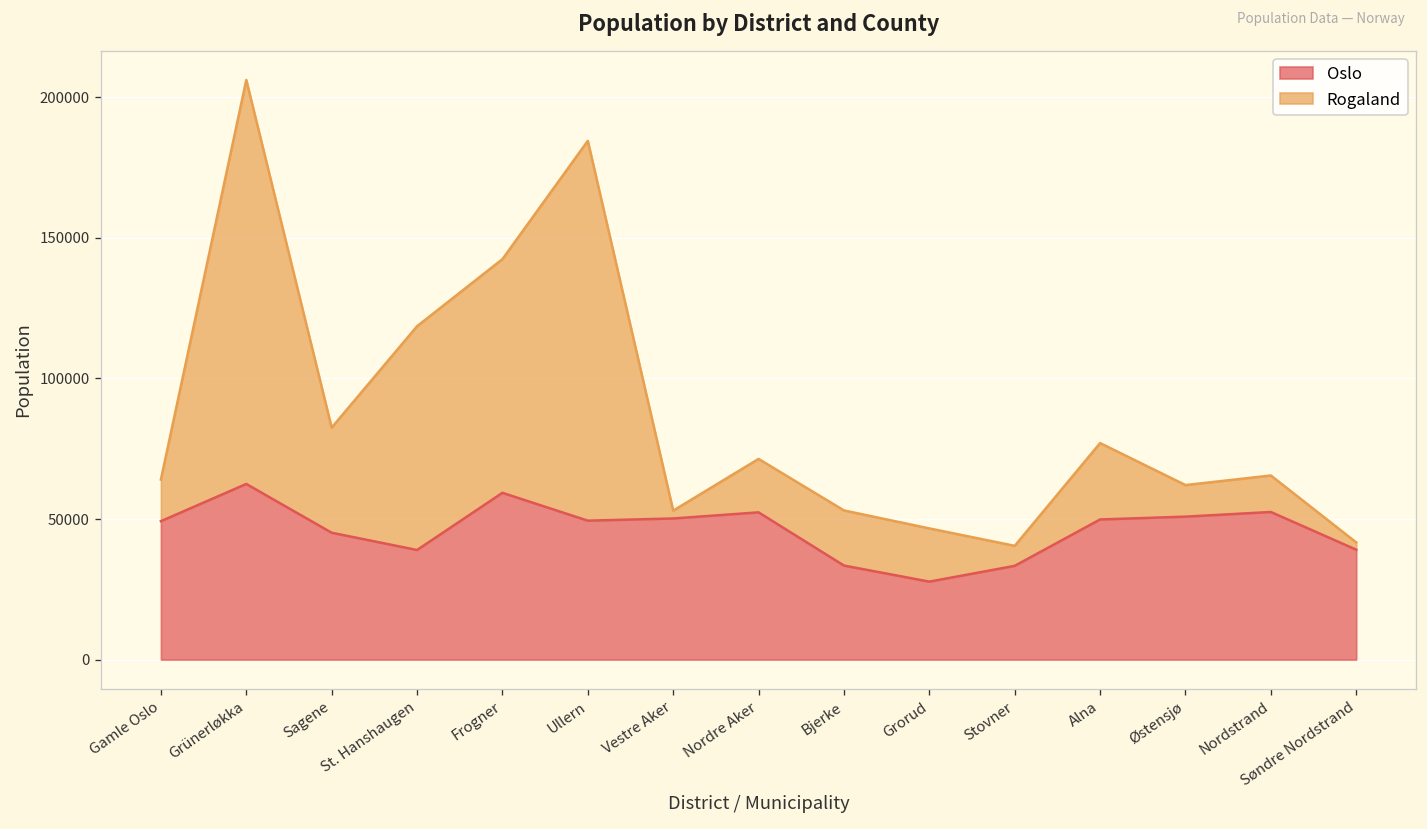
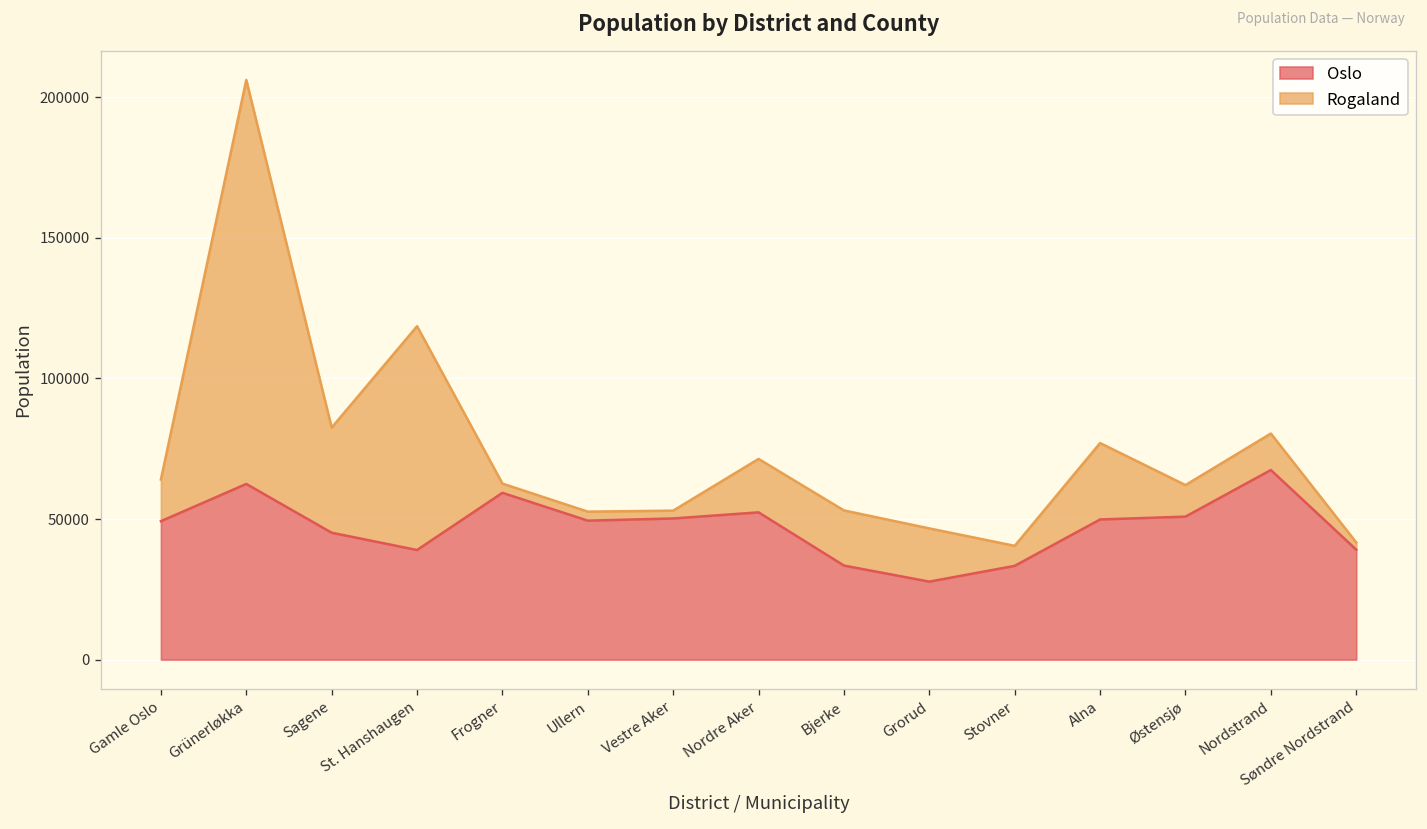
Rogaland, Frogner: 83000 -> 3000
Rogaland, Ullern: 135000 -> 3000
Oslo, Nordstrand: 52000 -> 67000
